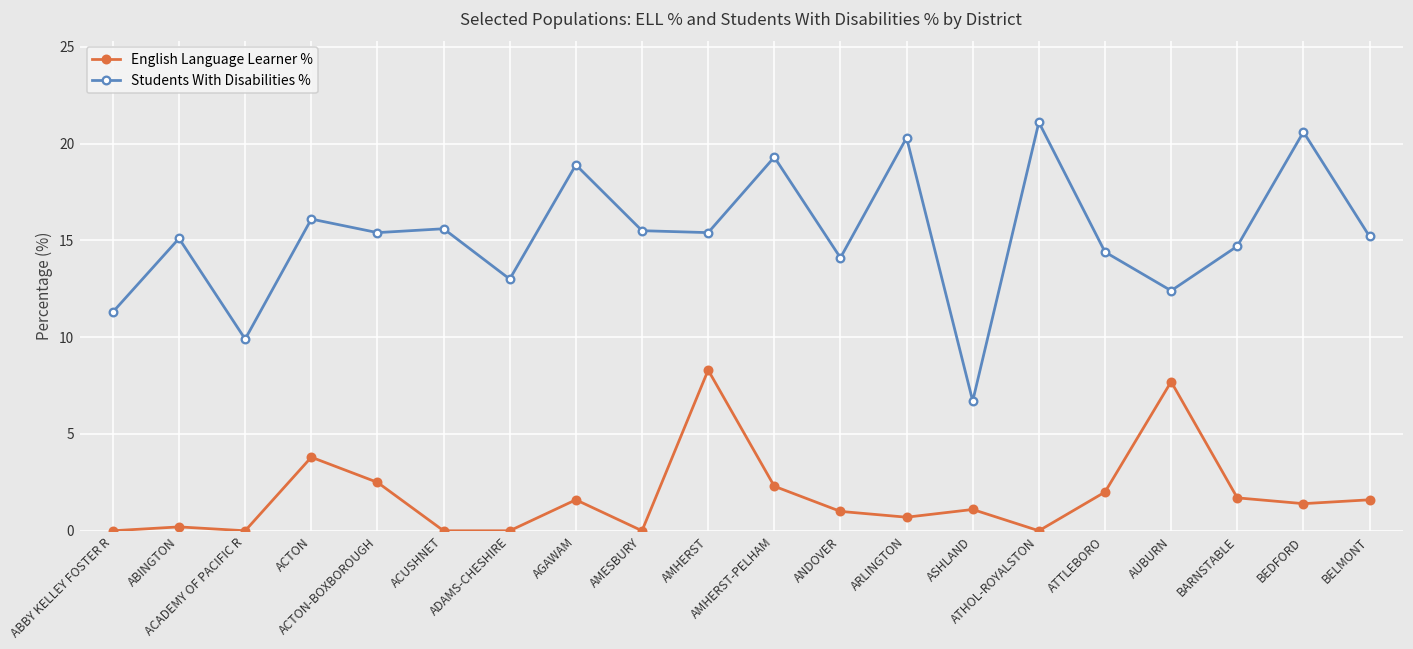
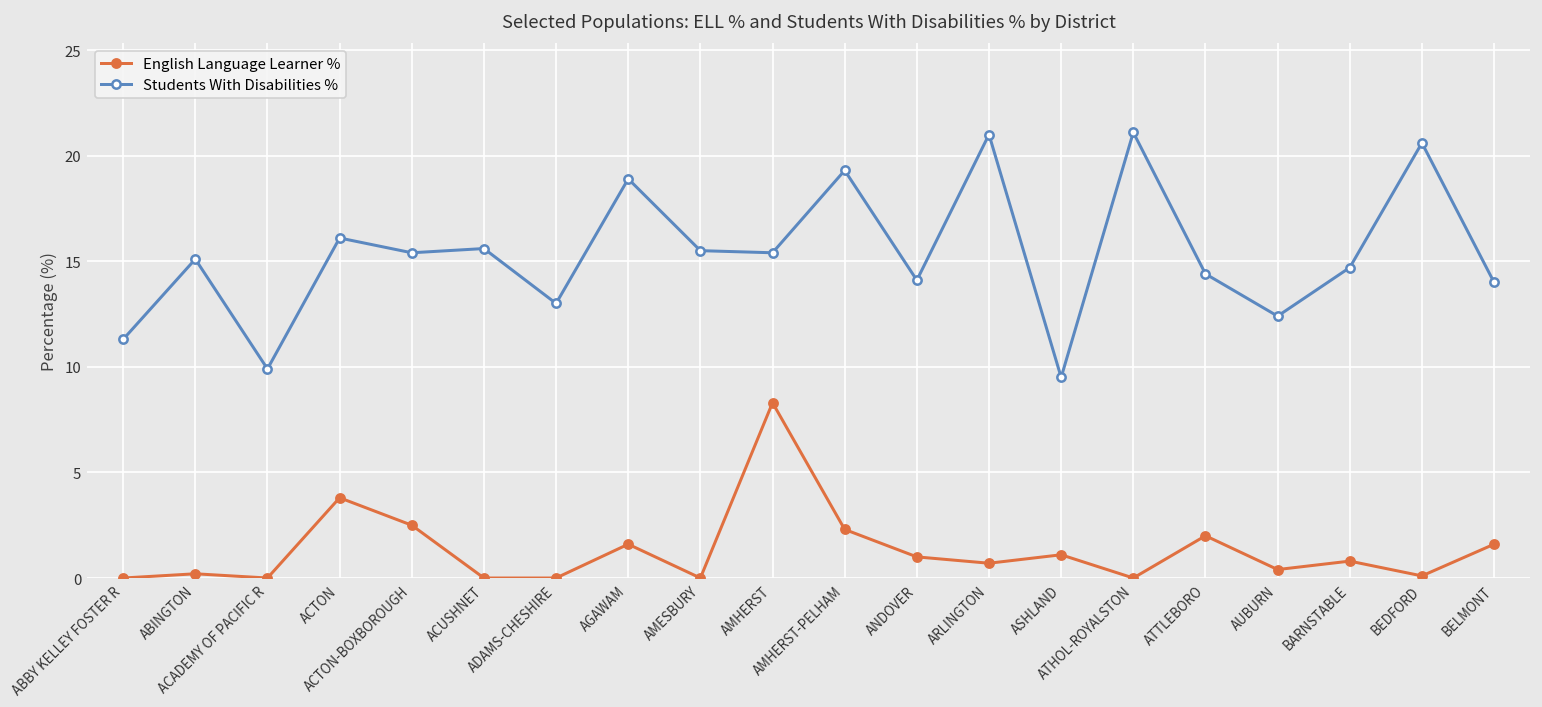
Students With Disabilities %, ARLINGTON: 20.3 -> 21.0
Students With Disabilities %, ASHLAND: 6.7 -> 9.5
English Language Learner %, AUBURN: 7.7 -> 0.4
English Language Learner %, BARNSTABLE: 1.7 -> 0.8
English Language Learner %, BEDFORD: 1.4 -> 0.1
Students With Disabilities %, BELMONT: 15.2 -> 14.0
